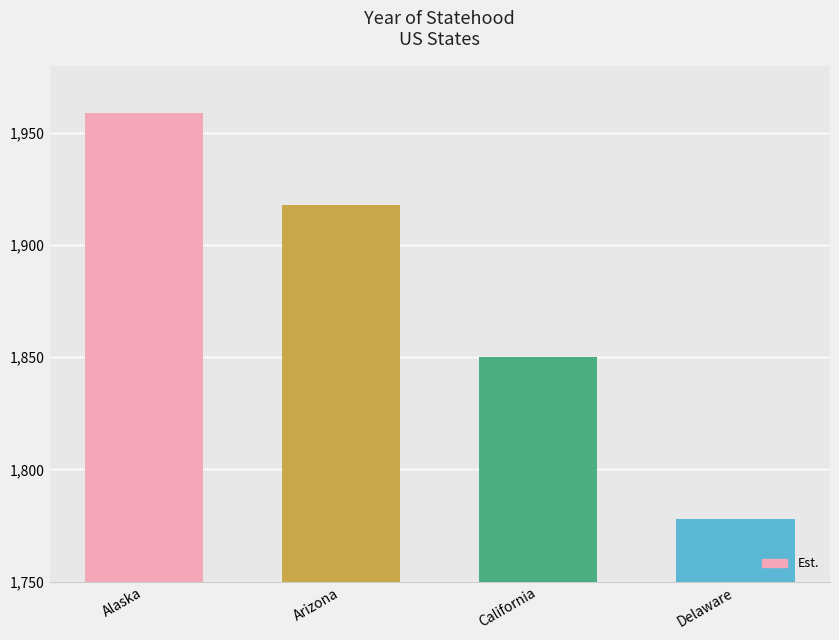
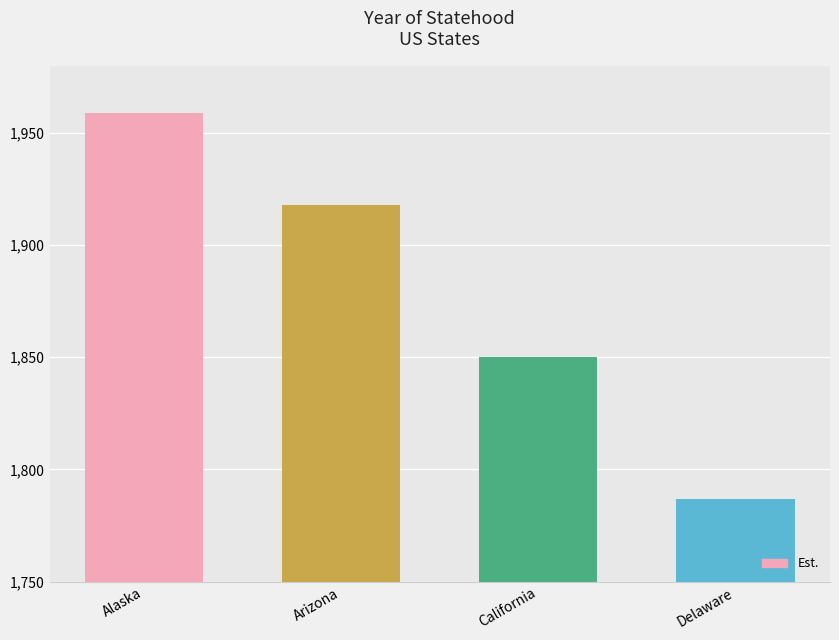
Delaware: 1,778 -> 1,787
